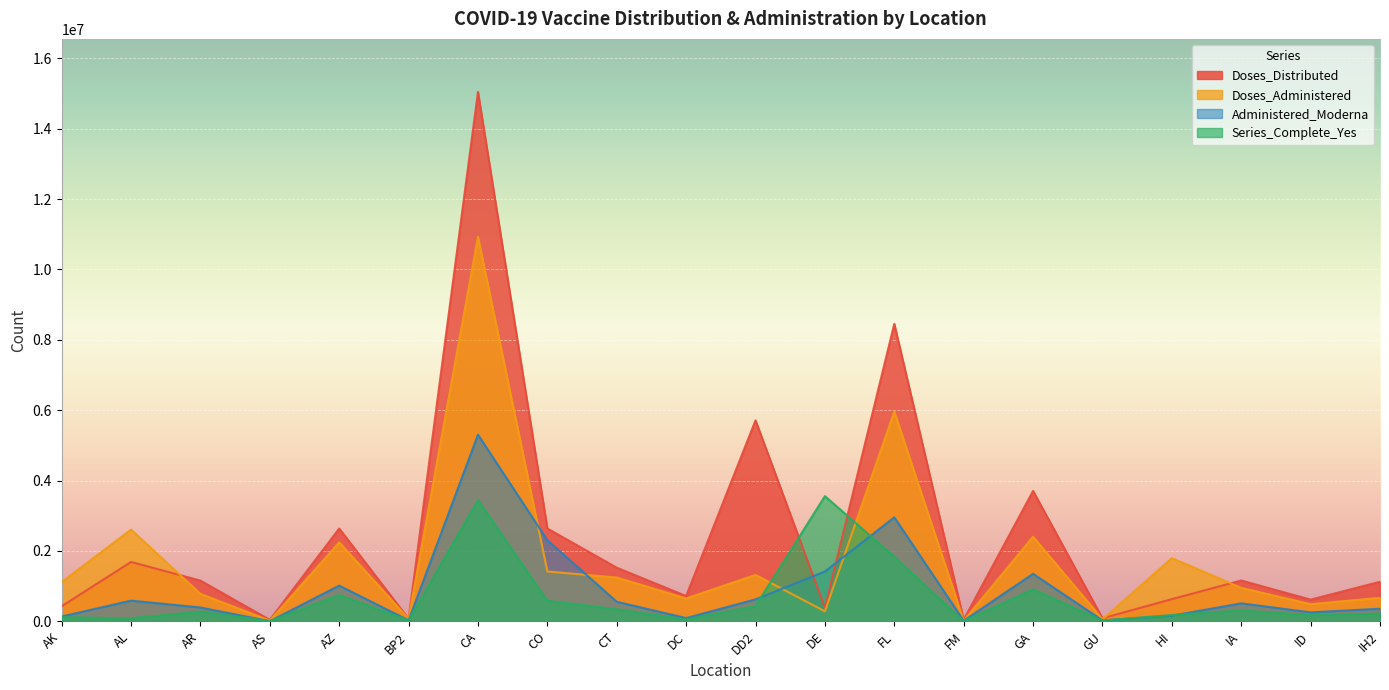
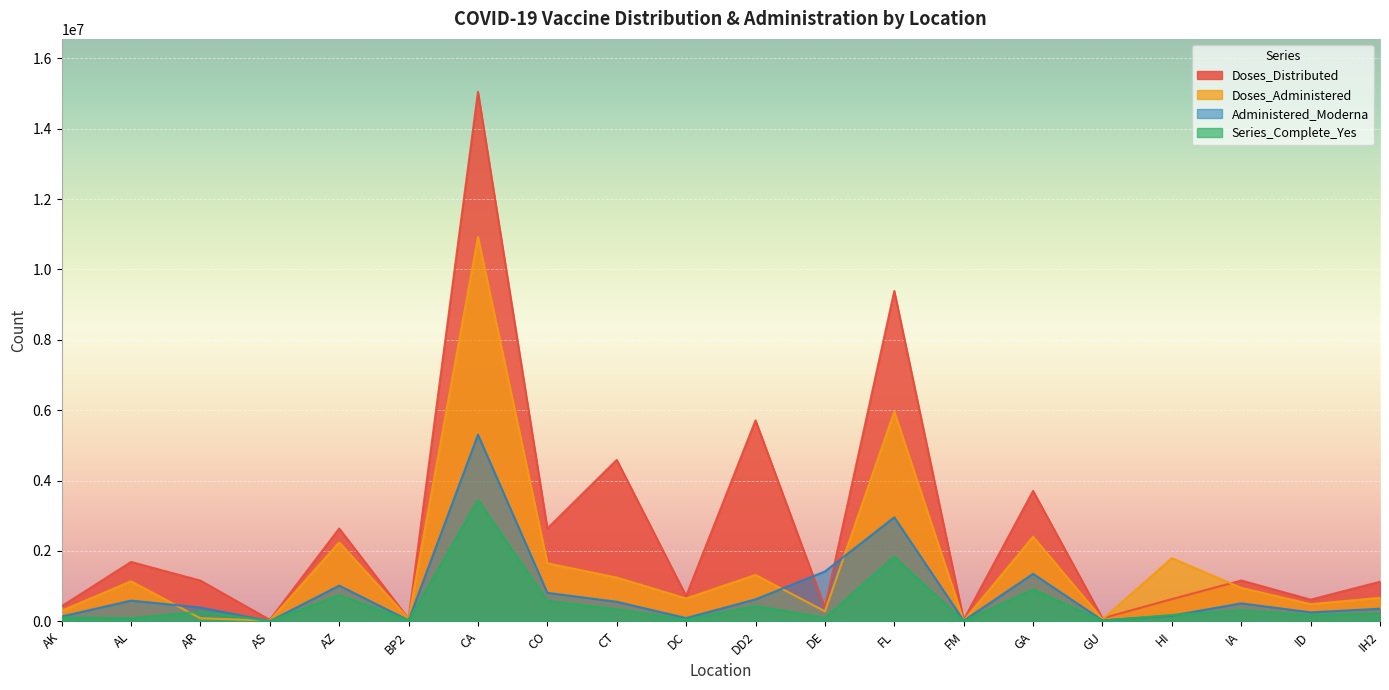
Doses_Administered, AK: 1100000 -> 300000
Doses_Administered, AL: 2600000 -> 1100000
Doses_Administered, AR: 800000 -> 100000
Doses_Administered, CO: 1400000 -> 1700000
Administered_Moderna, CO: 2300000 -> 800000
Doses_Distributed, CT: 1500000 -> 4600000
Series_Complete_Yes, DE: 3600000 -> 100000
Doses_Distributed, FL: 8500000 -> 9400000
